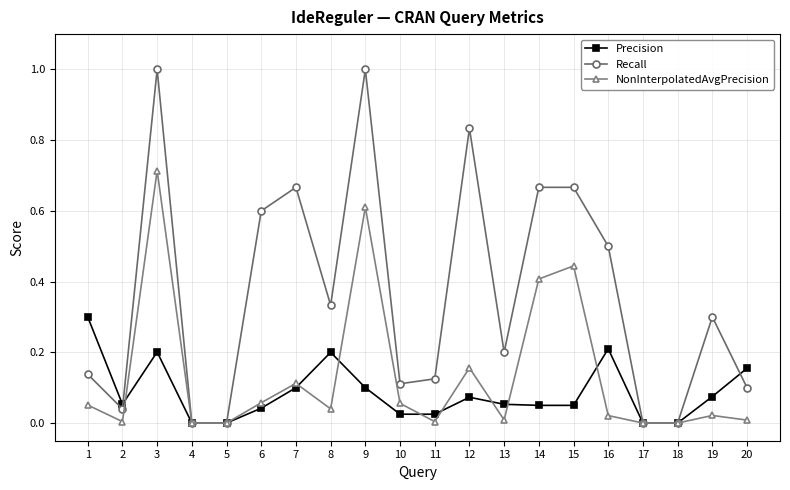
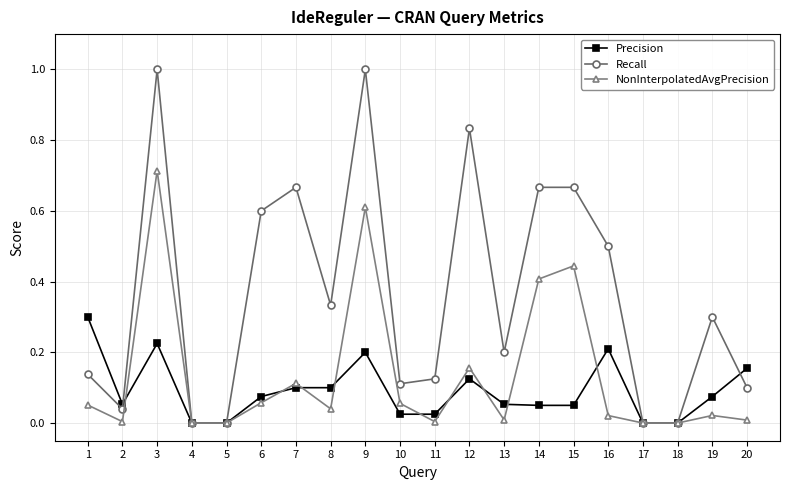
Precision, 3: 0.20 -> 0.23
Precision, 6: 0.04 -> 0.08
Precision, 8: 0.2 -> 0.1
Precision, 9: 0.1 -> 0.2
Precision, 12: 0.07 -> 0.13
